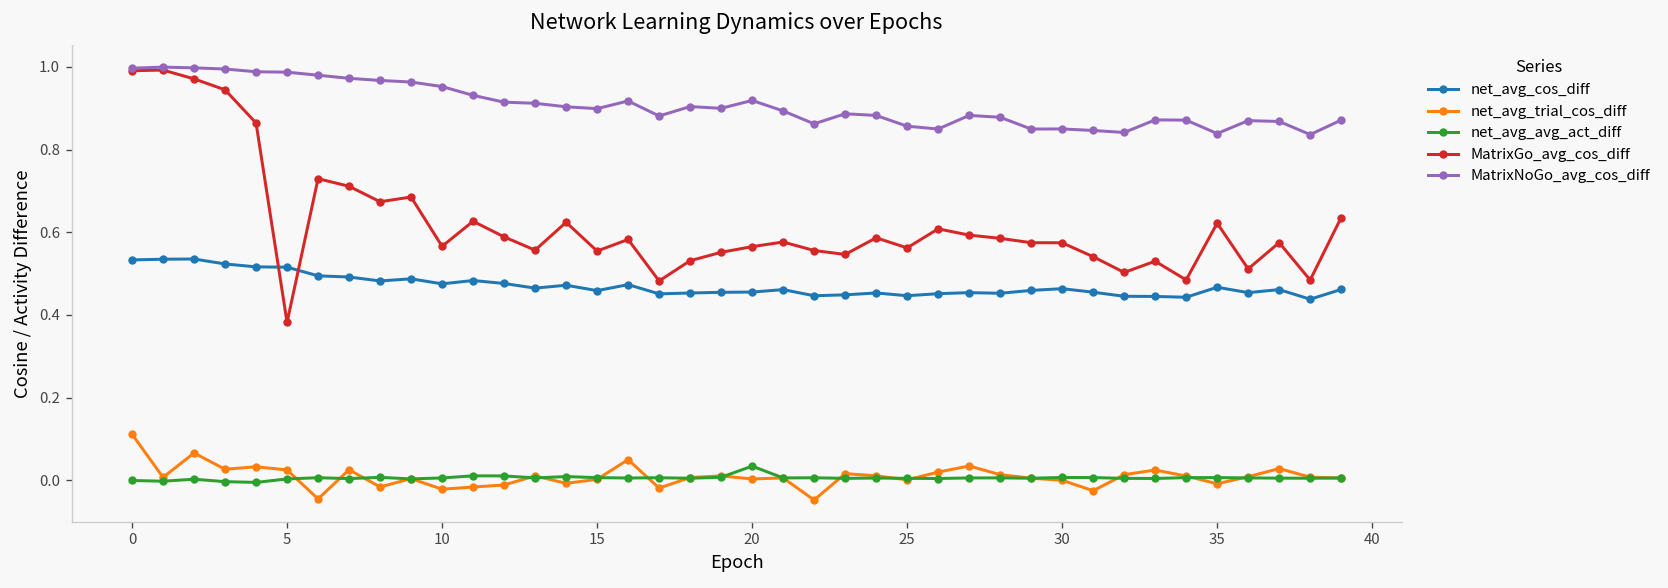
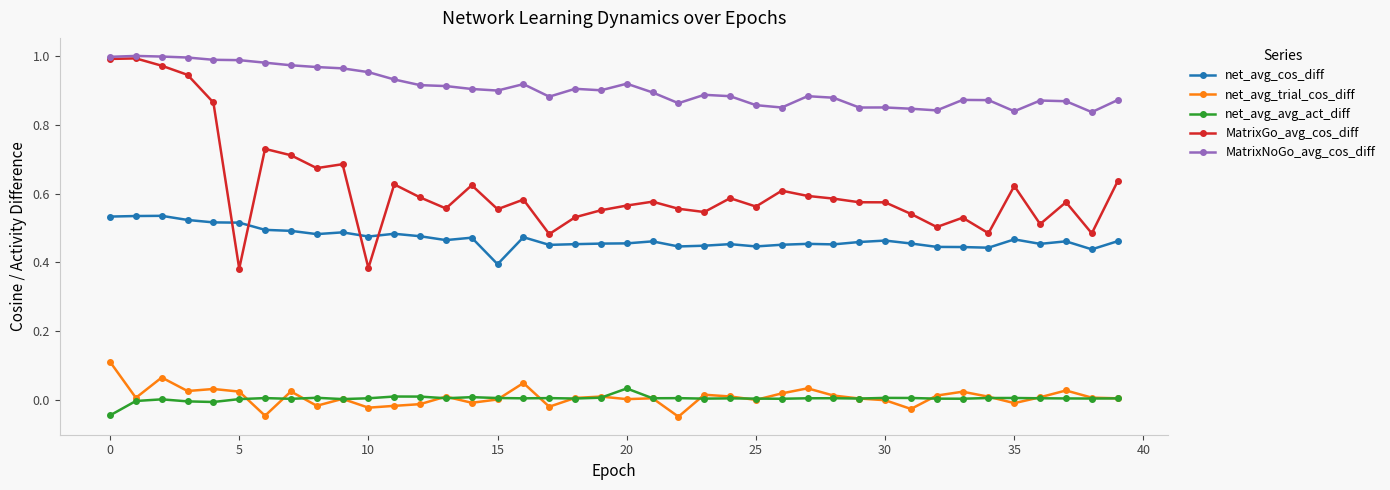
net_avg_avg_act_diff, 0: 0.00 -> -0.04
MatrixGo_avg_cos_diff, 10: 0.57 -> 0.38
net_avg_cos_diff, 15: 0.46 -> 0.39
